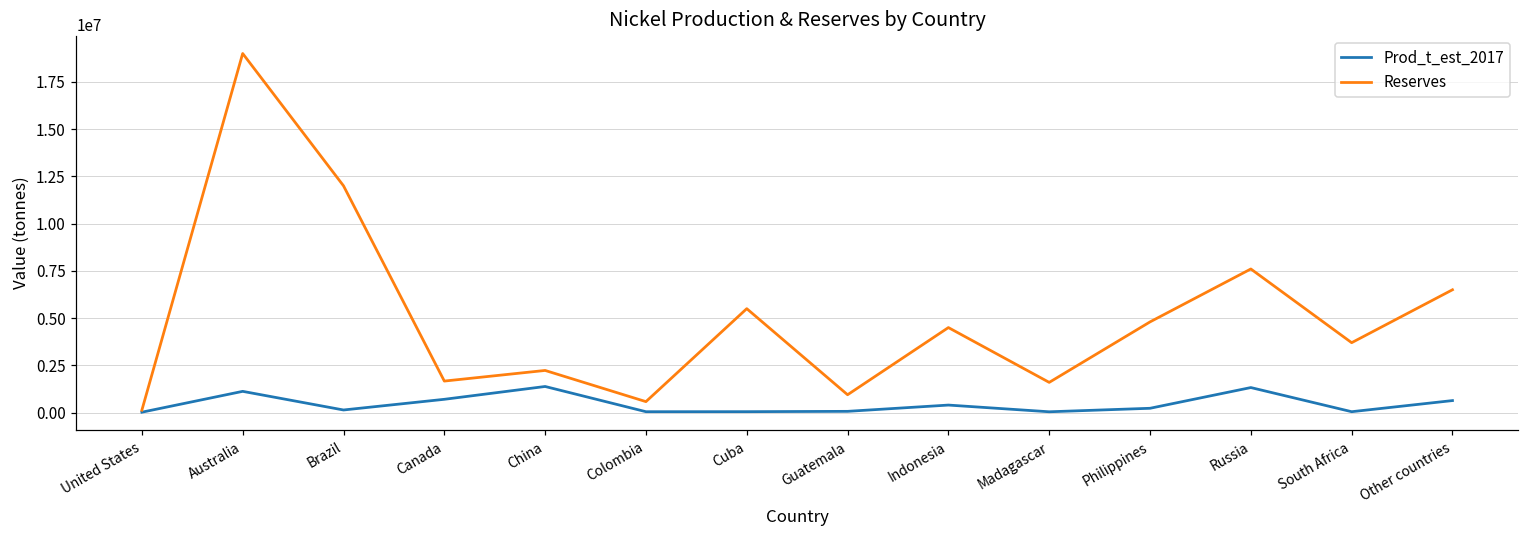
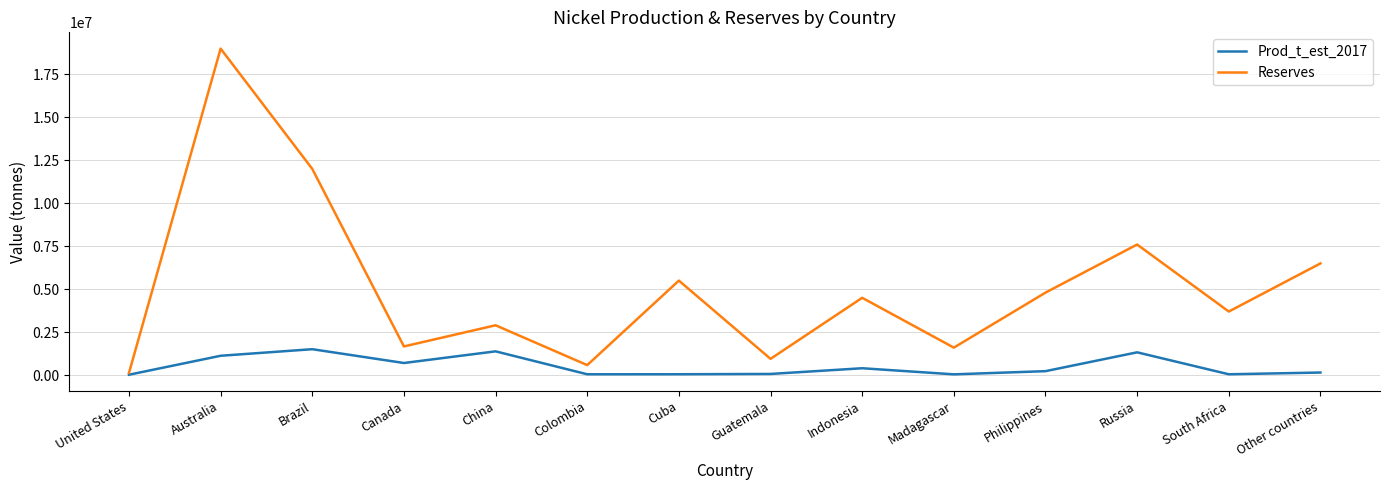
Prod_t_est_2017, Brazil: 100000 -> 1500000
Reserves, China: 2200000 -> 2900000
Prod_t_est_2017, Other countries: 600000 -> 200000
